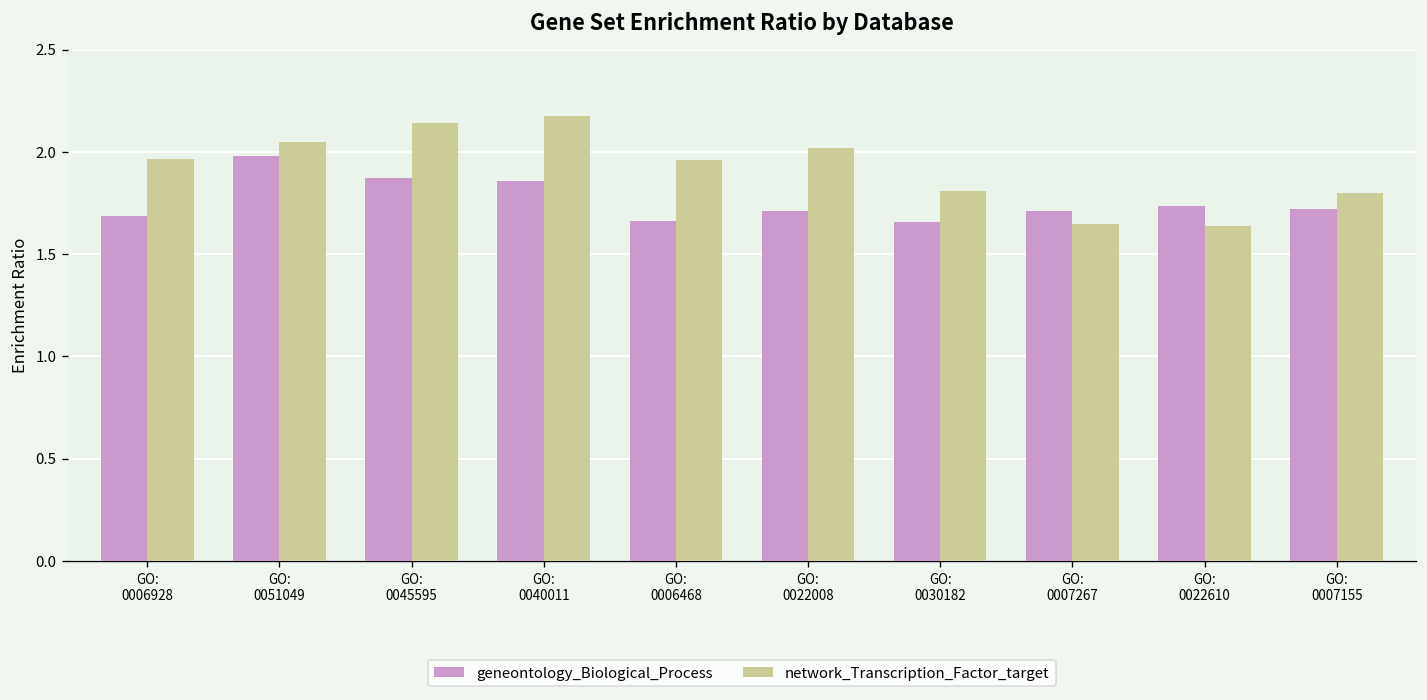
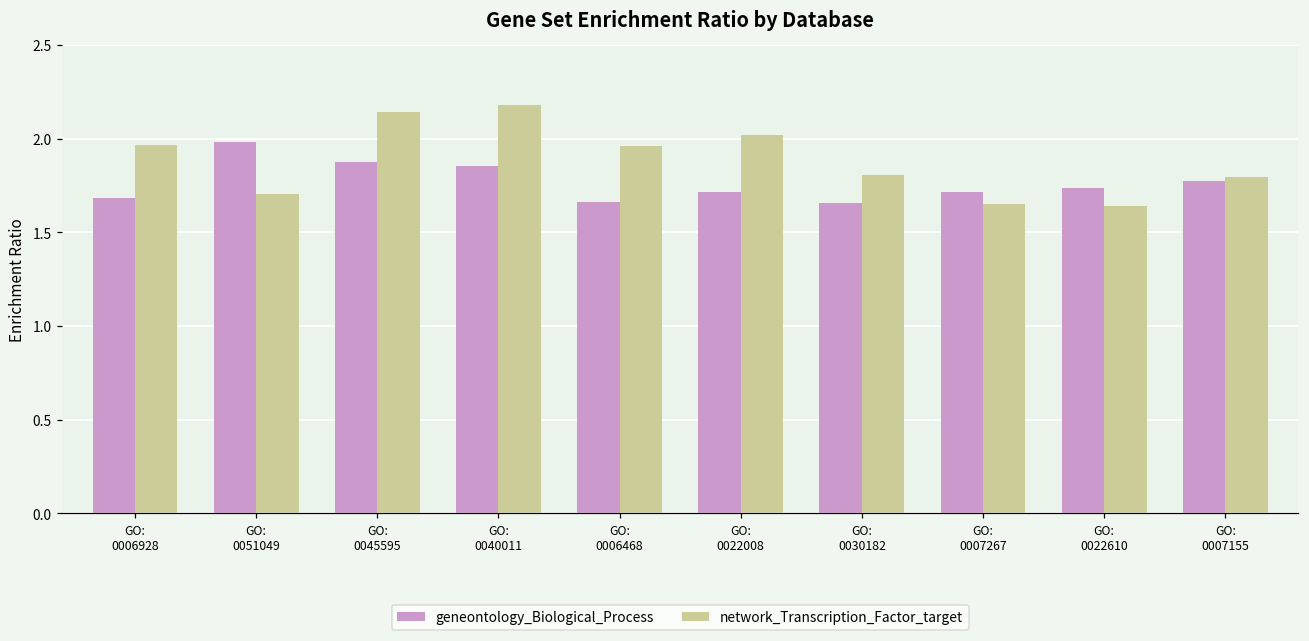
network_Transcription_Factor_target, GO: 0051049: 2.05 -> 1.70
geneontology_Biological_Process, GO: 0007155: 1.72 -> 1.77
